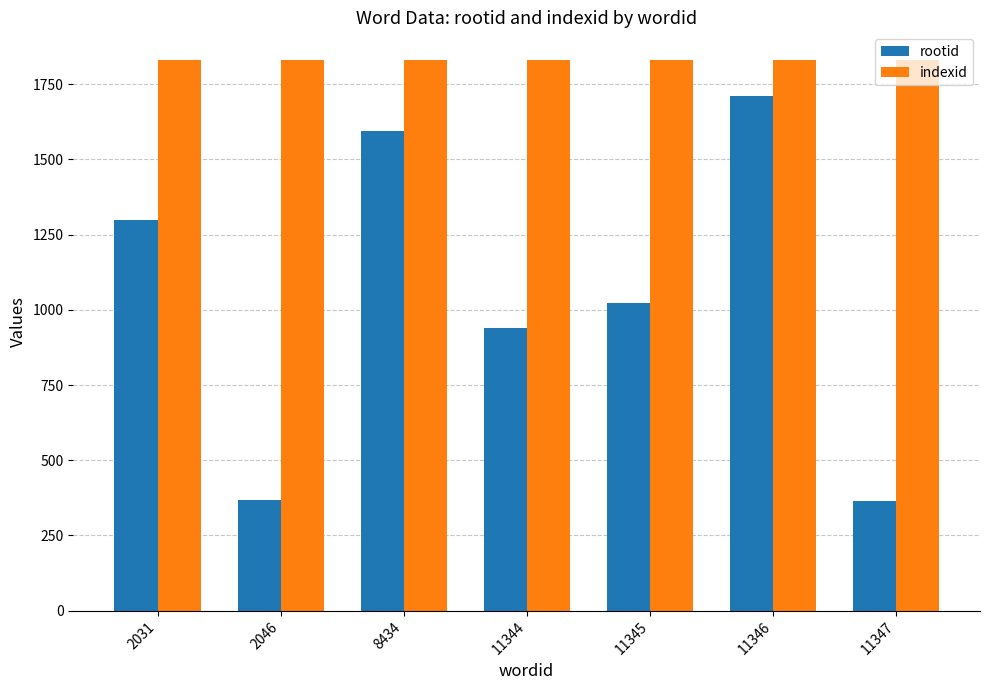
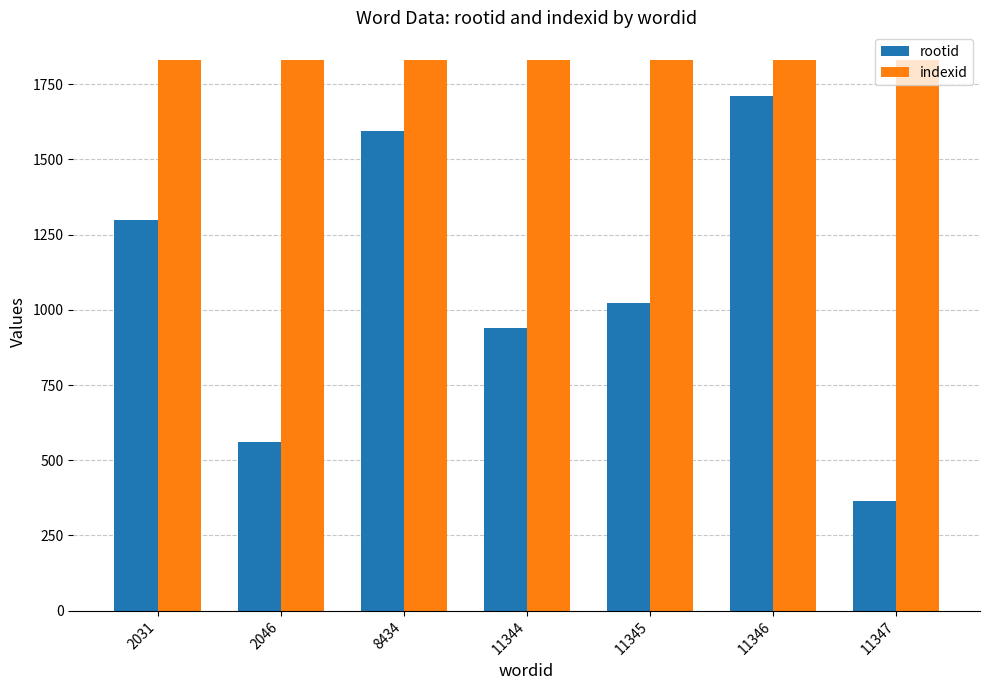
rootid, 2046: 370 -> 560
